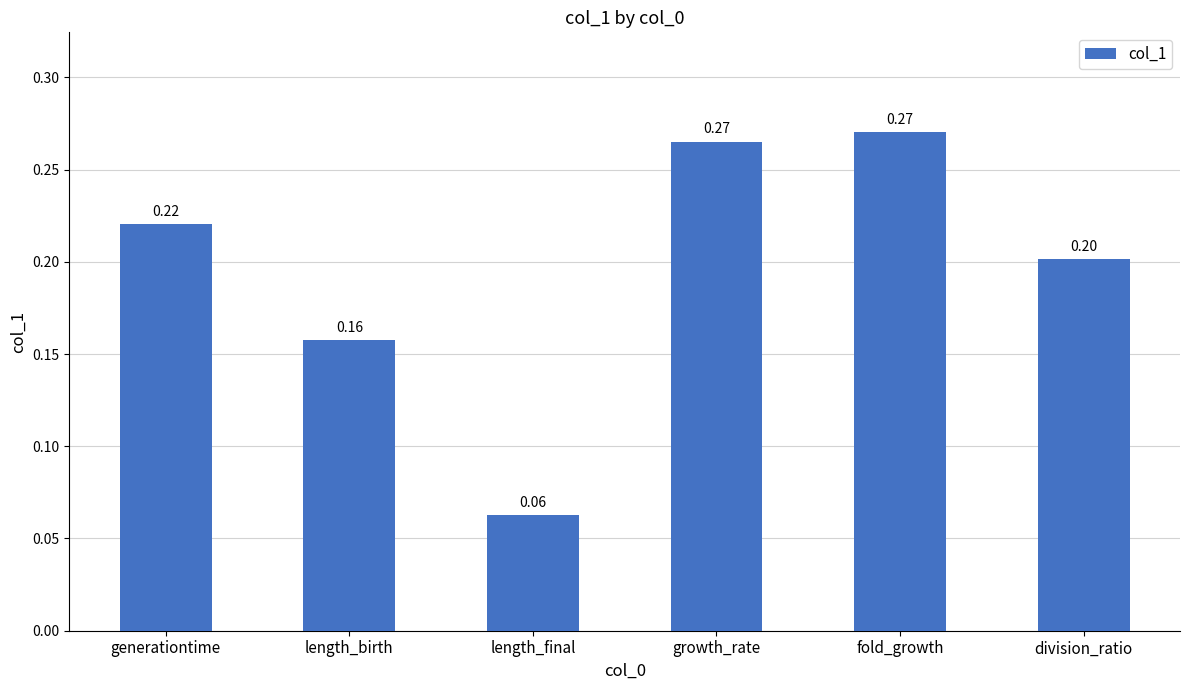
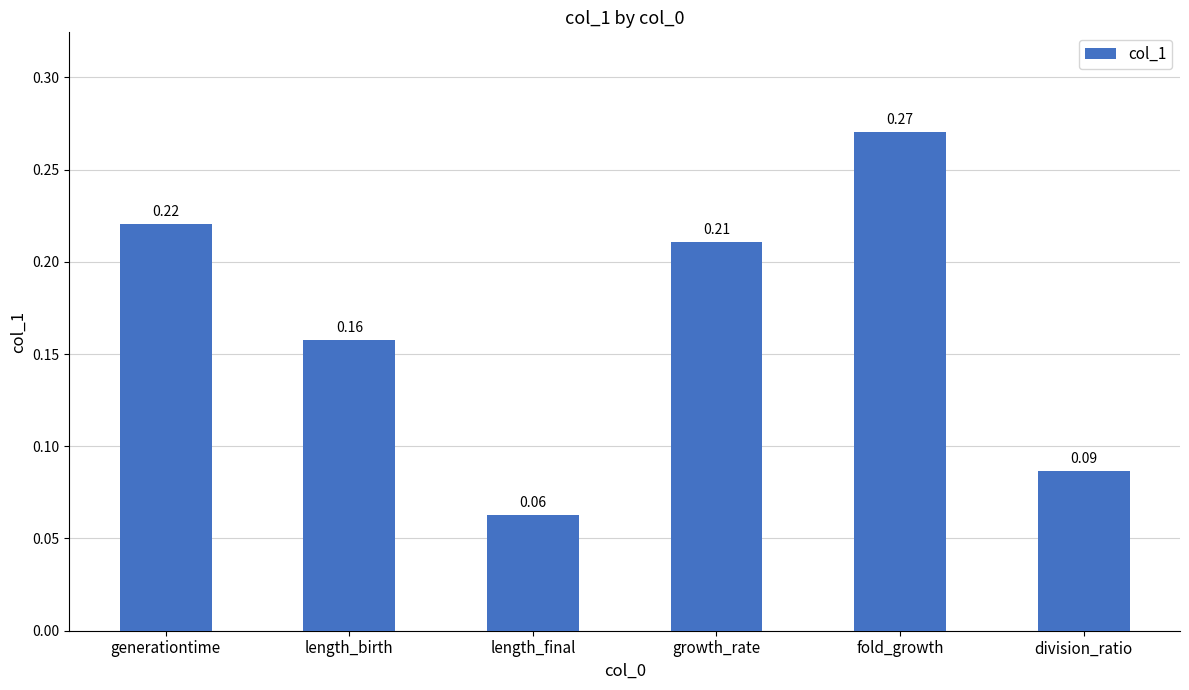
growth_rate: 0.27 -> 0.21
division_ratio: 0.20 -> 0.09
